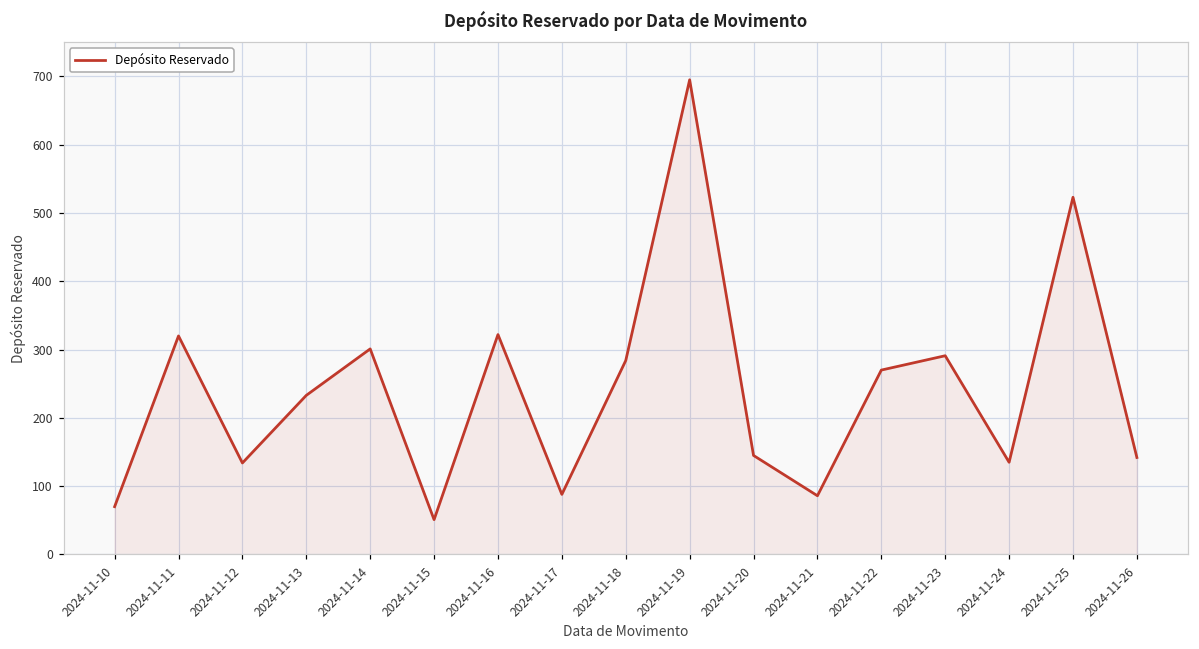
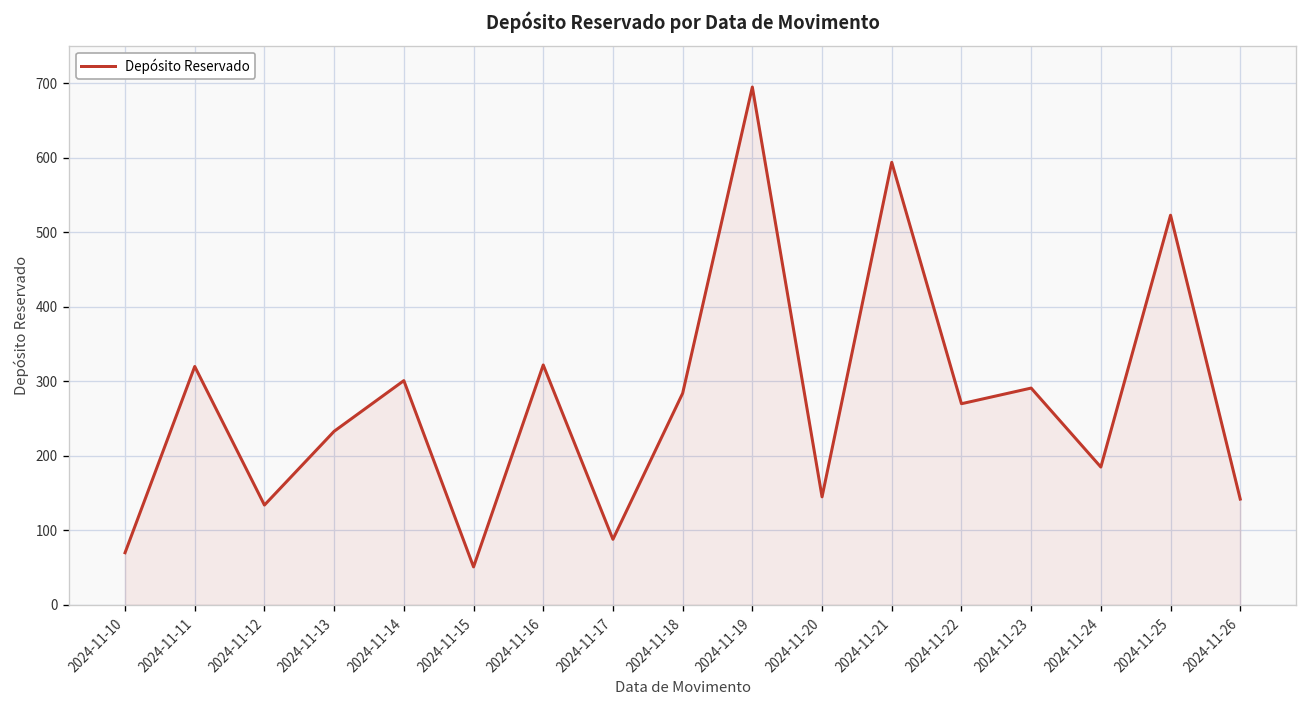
2024-11-21: 90 -> 590
2024-11-24: 140 -> 190
